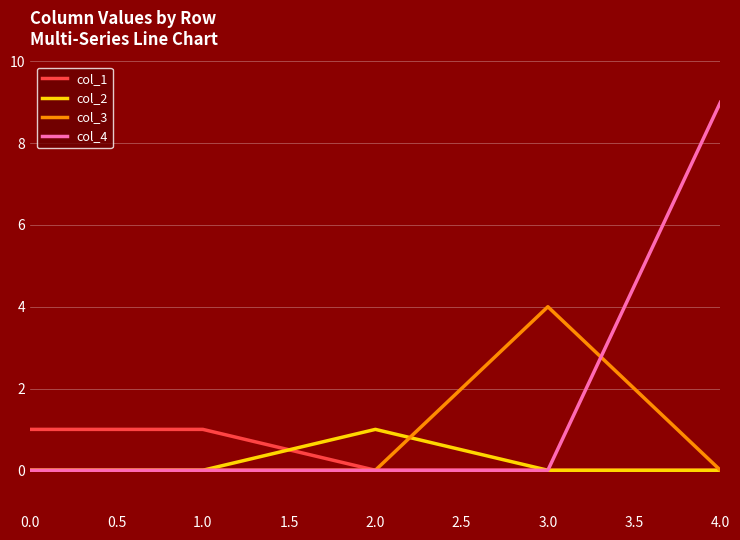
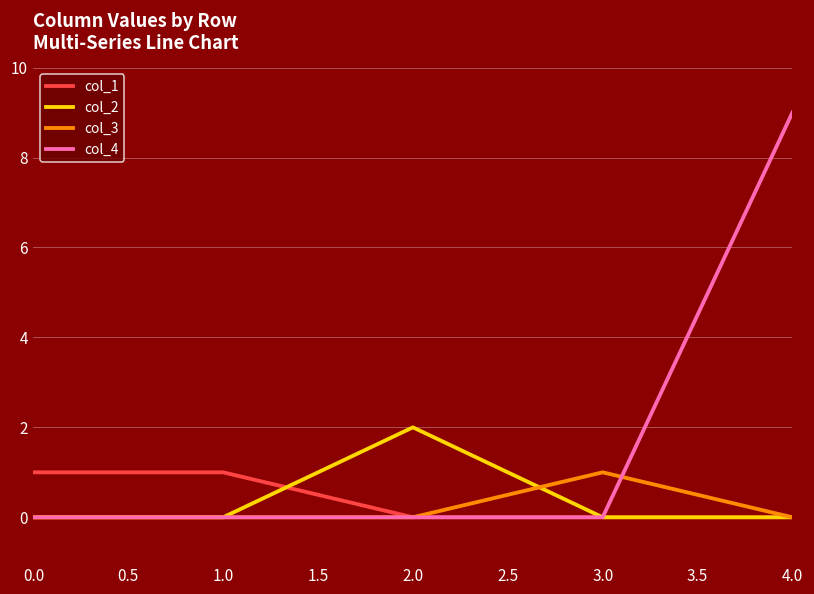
col_2, 2.0: 1 -> 2
col_3, 3.0: 4 -> 1
